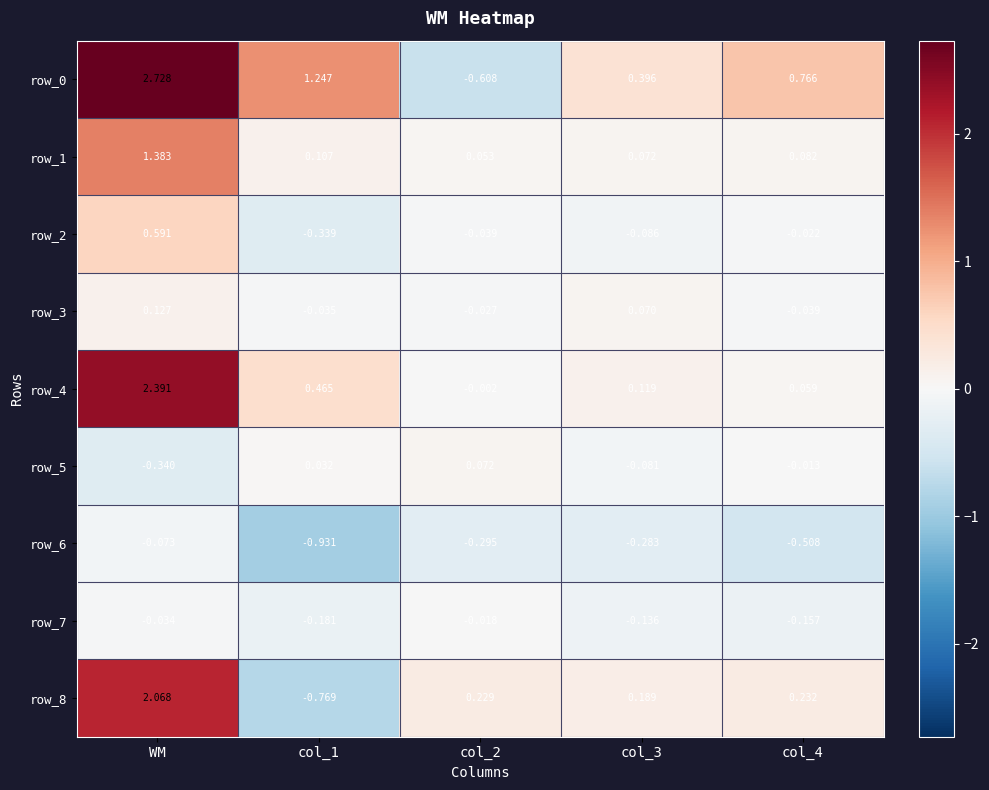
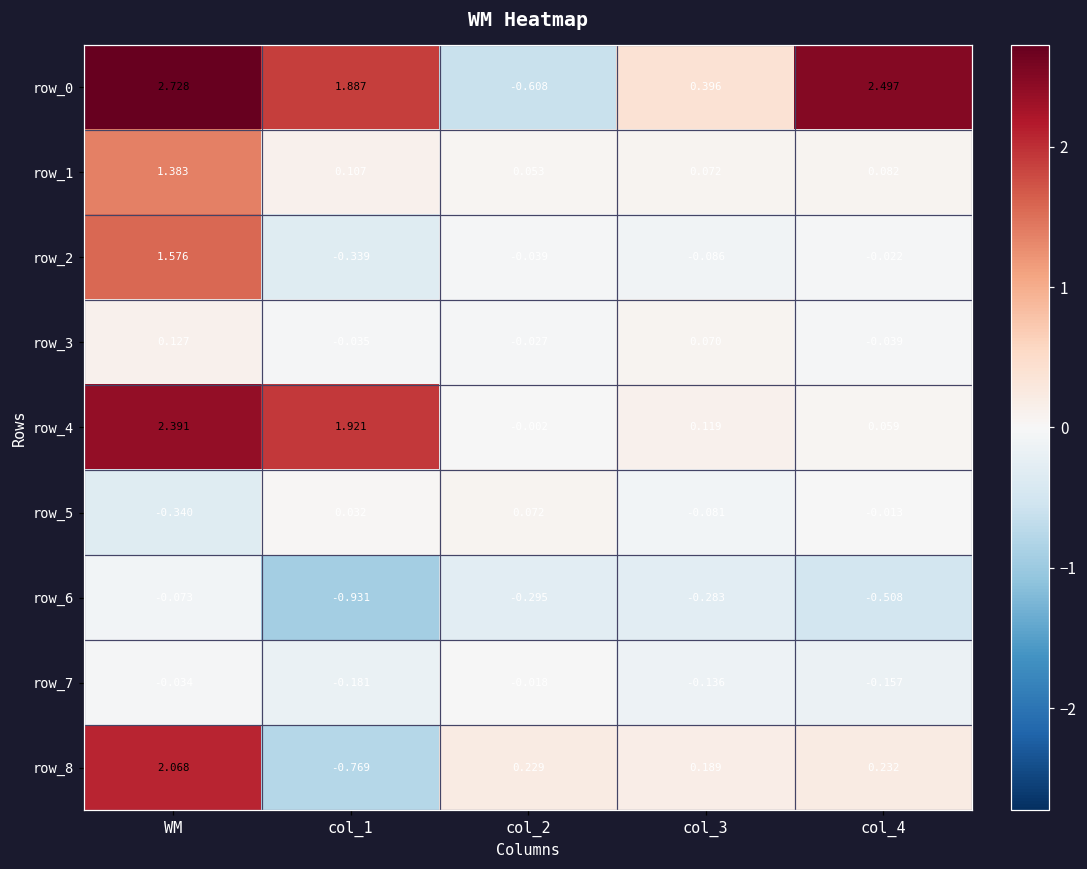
row_0, col_1: 1.247 -> 1.887
row_0, col_4: 0.766 -> 2.497
row_2, WM: 0.591 -> 1.576
row_4, col_1: 0.465 -> 1.921
